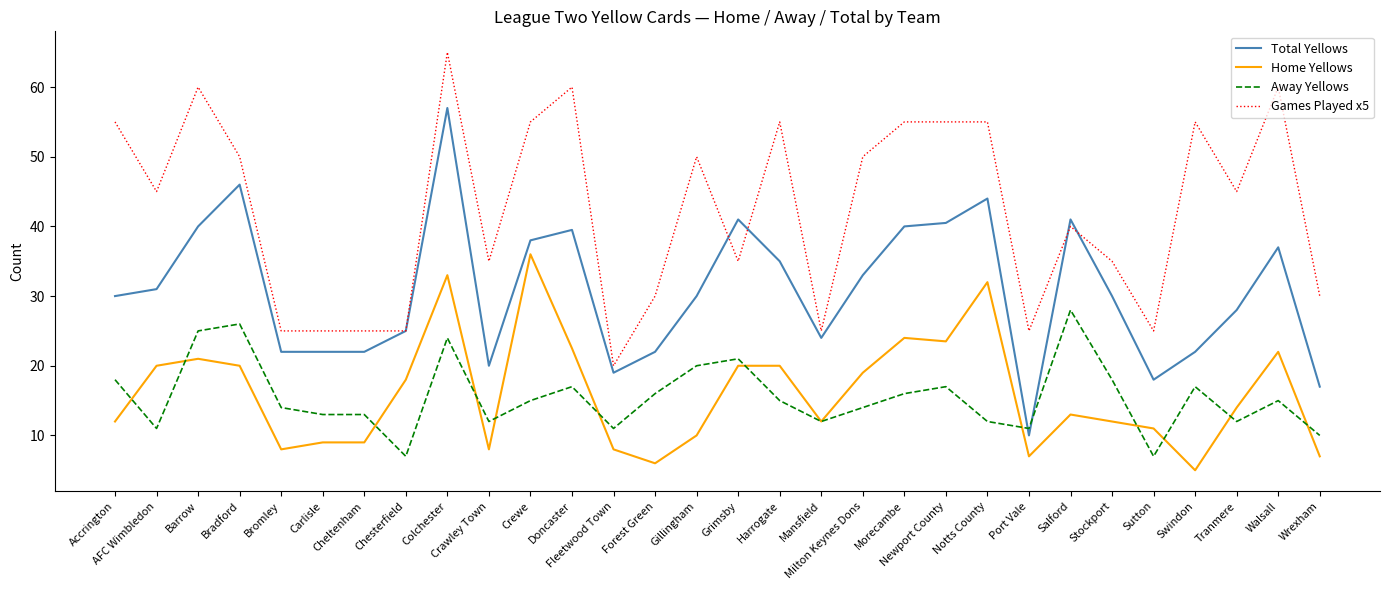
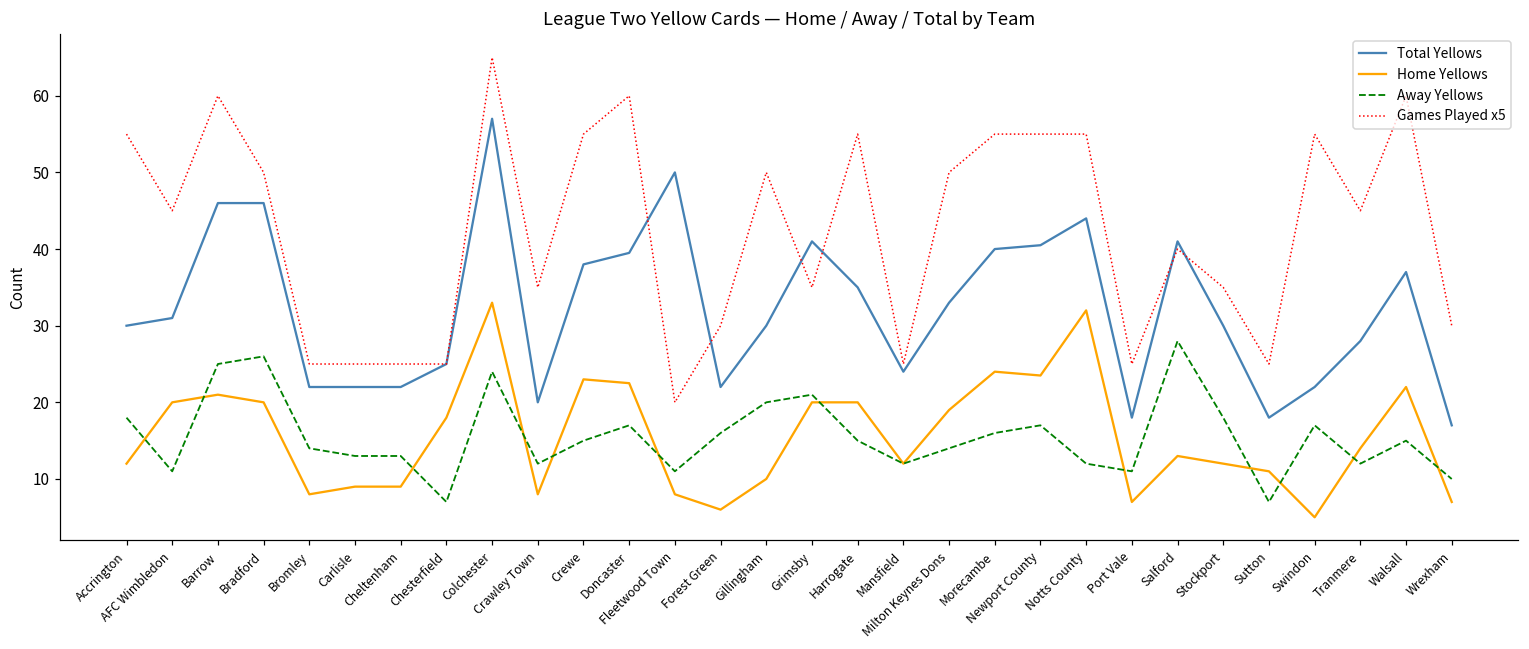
Total Yellows, Barrow: 40 -> 46
Home Yellows, Crewe: 36 -> 23
Total Yellows, Fleetwood Town: 19 -> 50
Total Yellows, Port Vale: 10 -> 18
